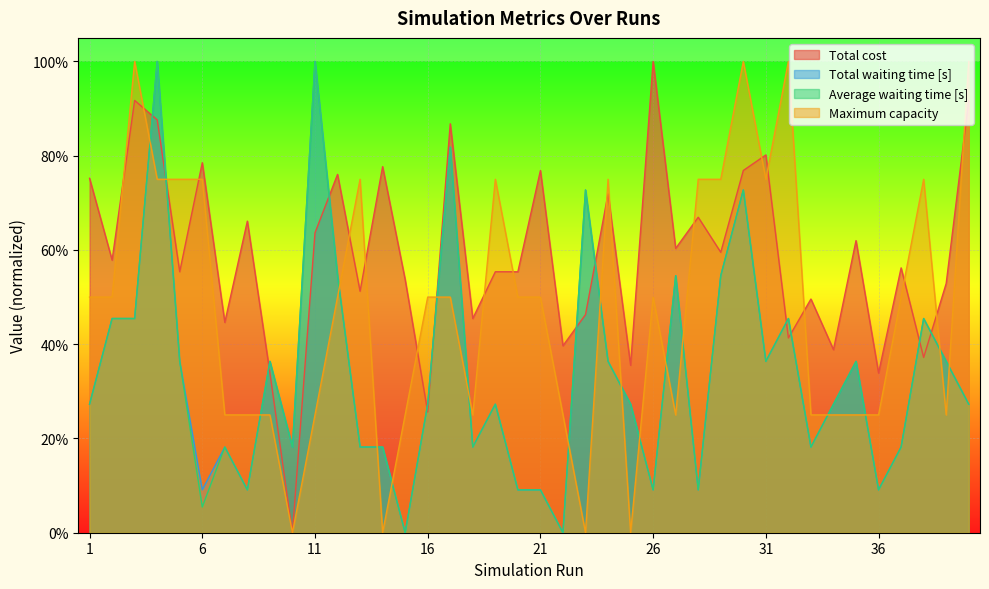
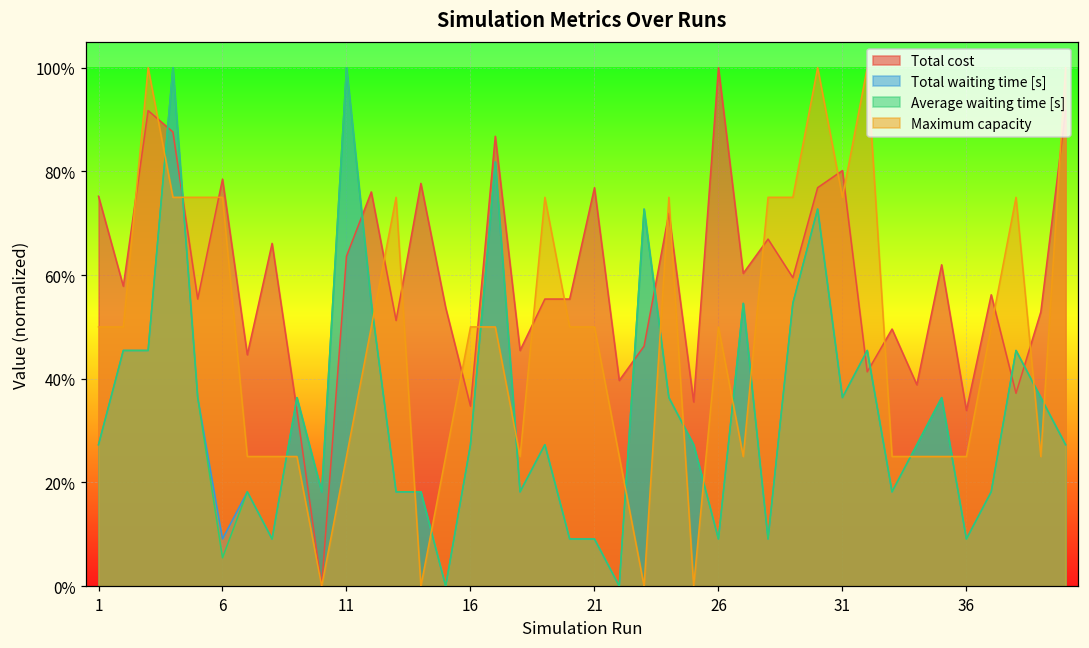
Total cost, 16: 26% -> 35%
